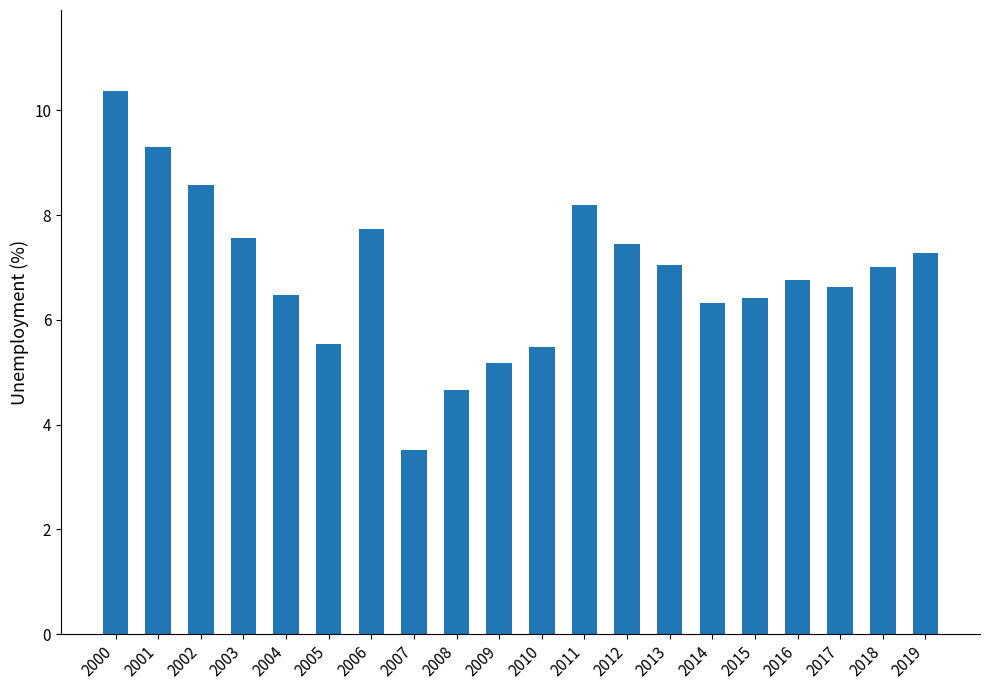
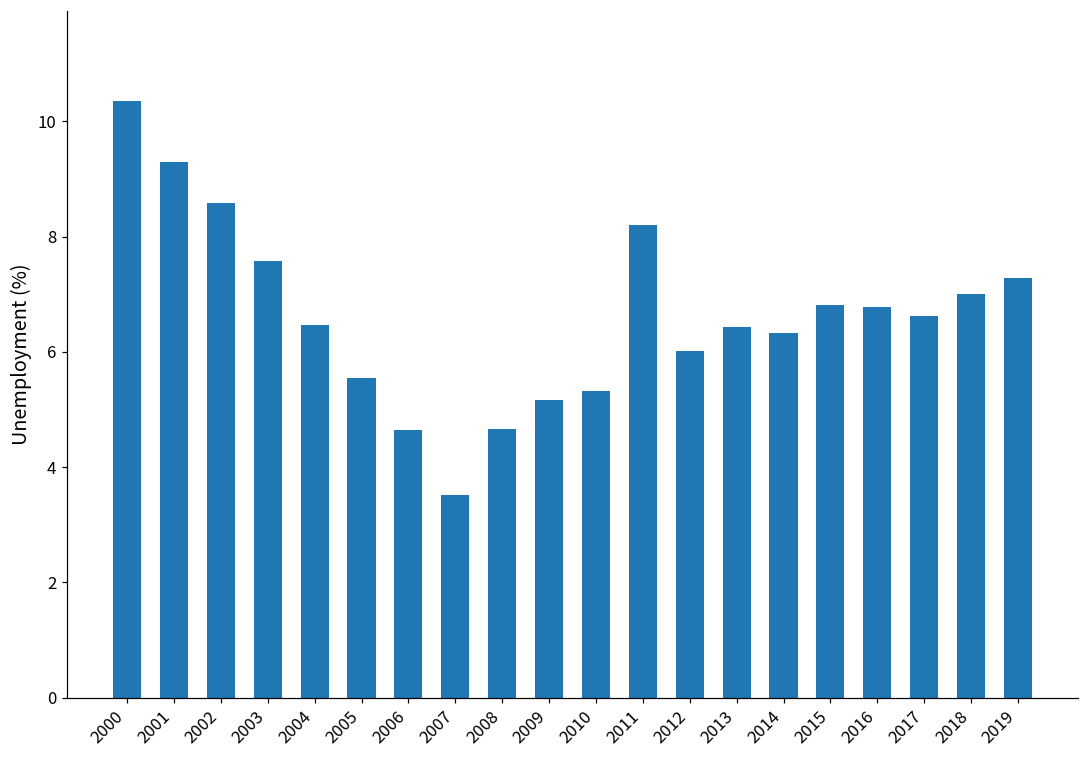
2006: 7.7 -> 4.6
2010: 5.5 -> 5.3
2012: 7.4 -> 6.0
2013: 7.0 -> 6.4
2015: 6.4 -> 6.8
